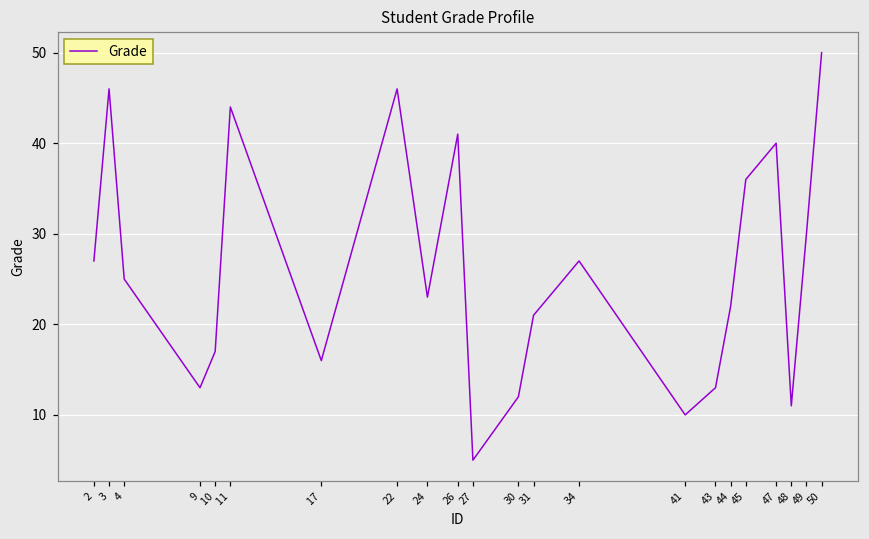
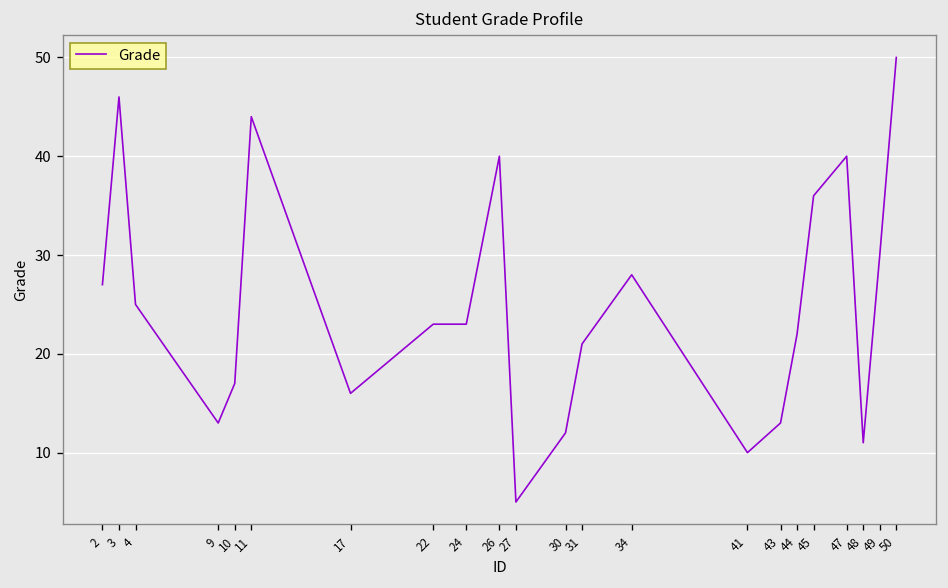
22: 46 -> 23
26: 41 -> 40
34: 27 -> 28
